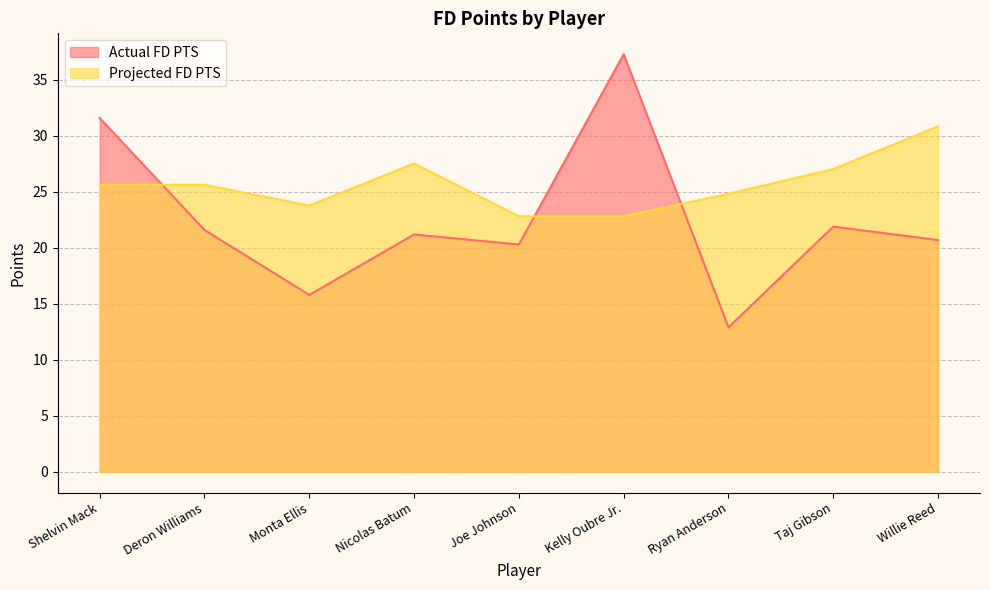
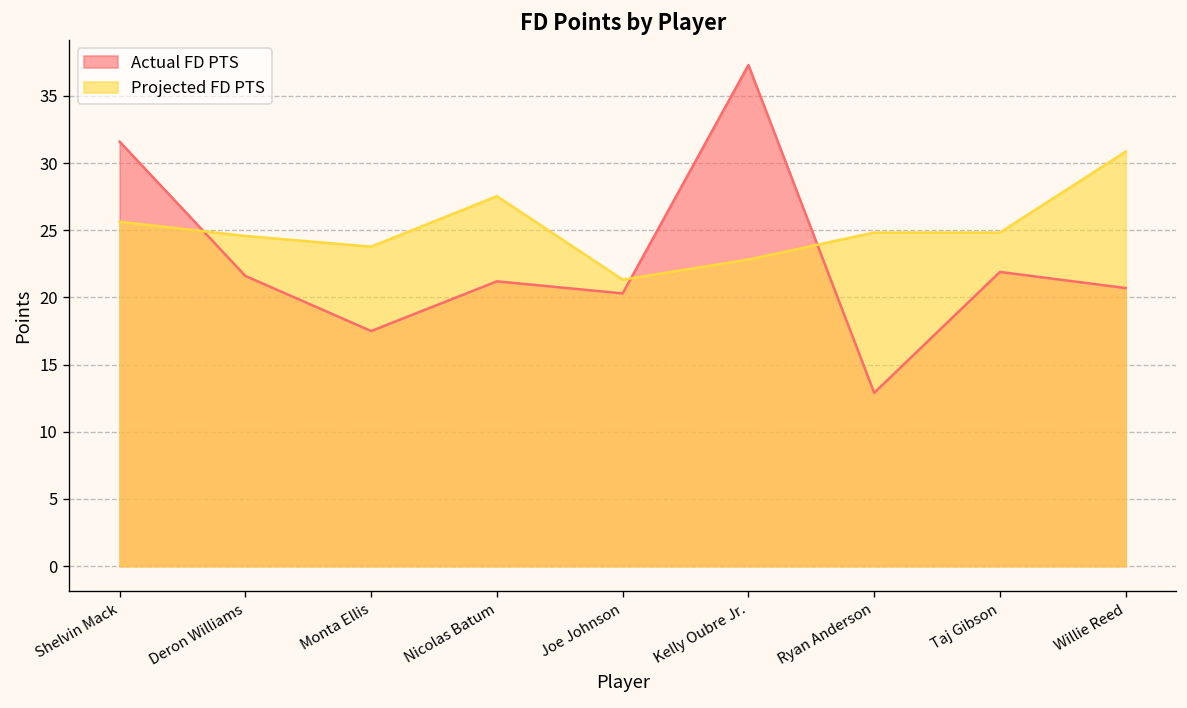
Projected FD PTS, Deron Williams: 25.6 -> 24.6
Actual FD PTS, Monta Ellis: 15.8 -> 17.5
Projected FD PTS, Joe Johnson: 22.8 -> 21.3
Projected FD PTS, Taj Gibson: 27.0 -> 24.8
